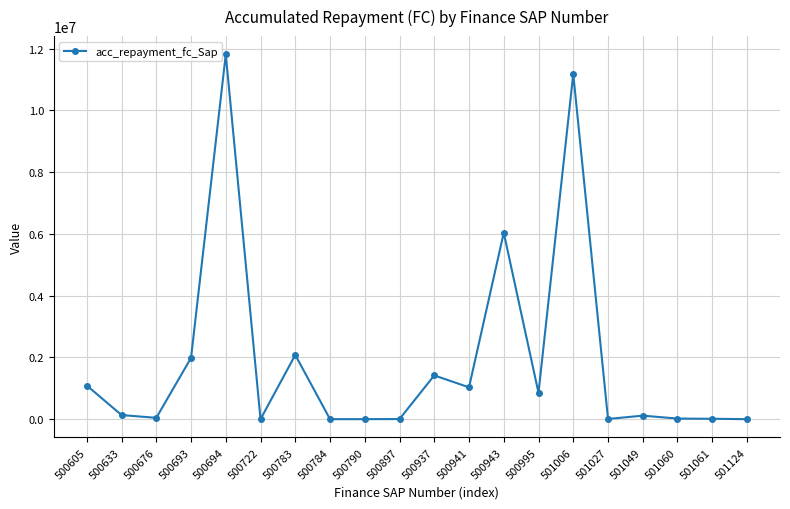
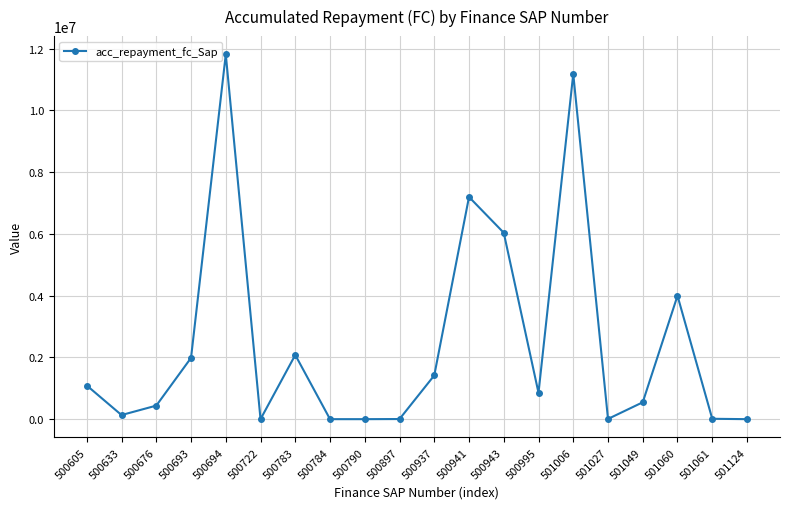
500676: 0 -> 400000
500941: 1000000 -> 7200000
501049: 100000 -> 500000
501060: 0 -> 4000000
